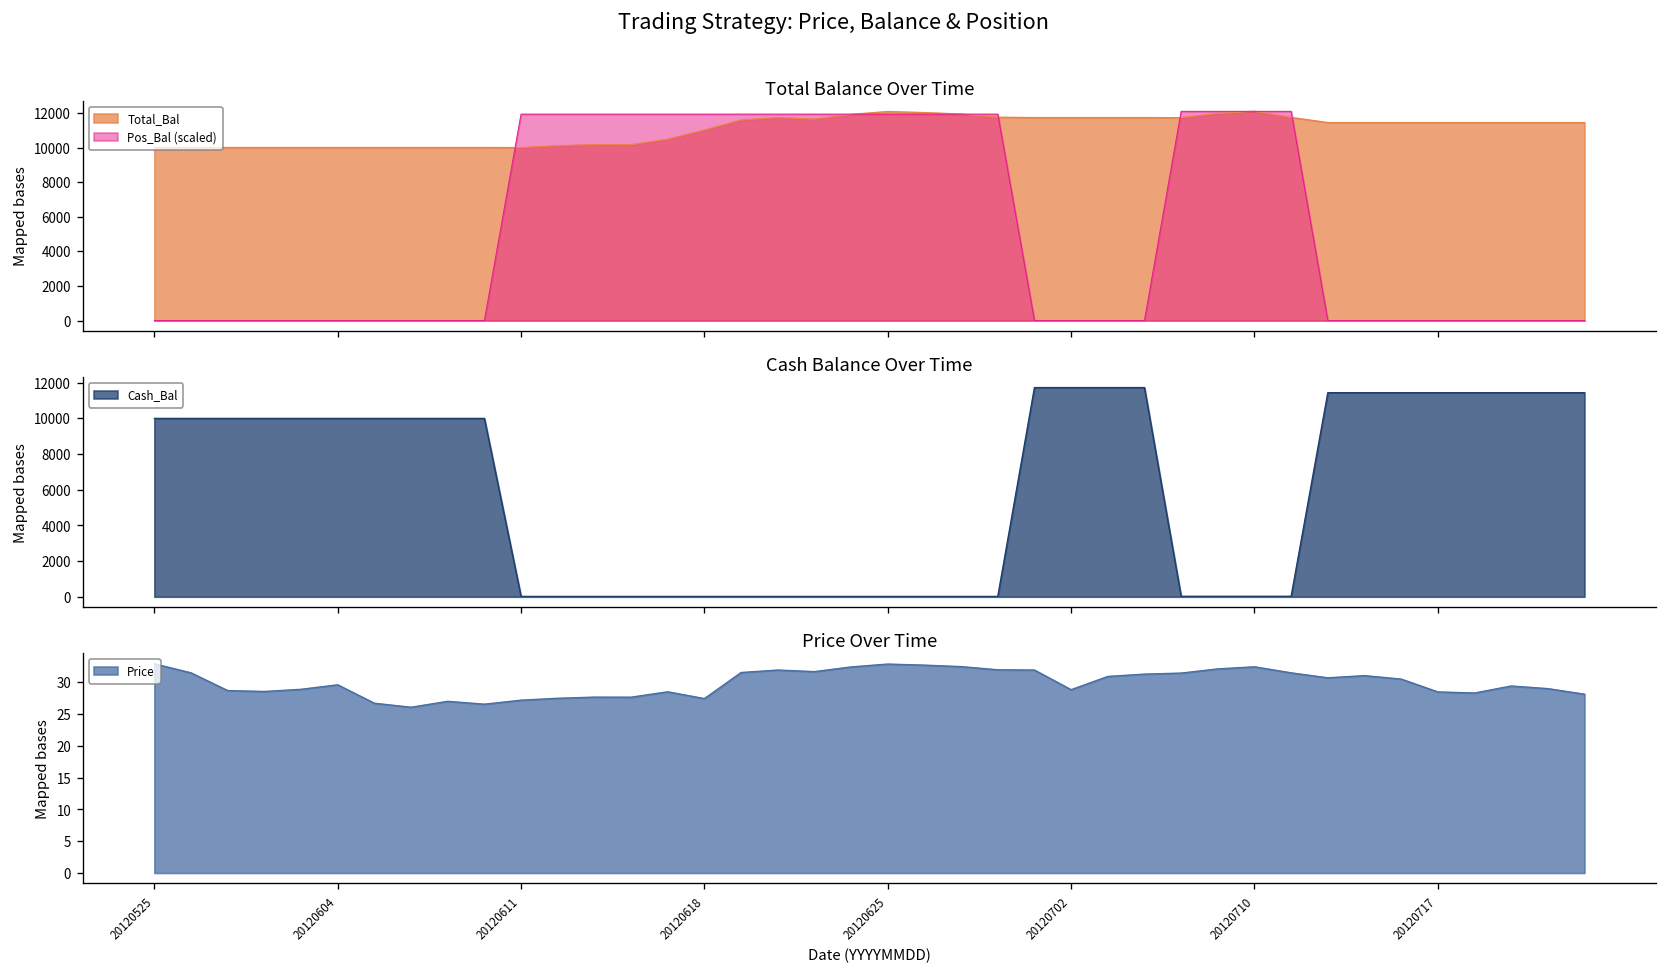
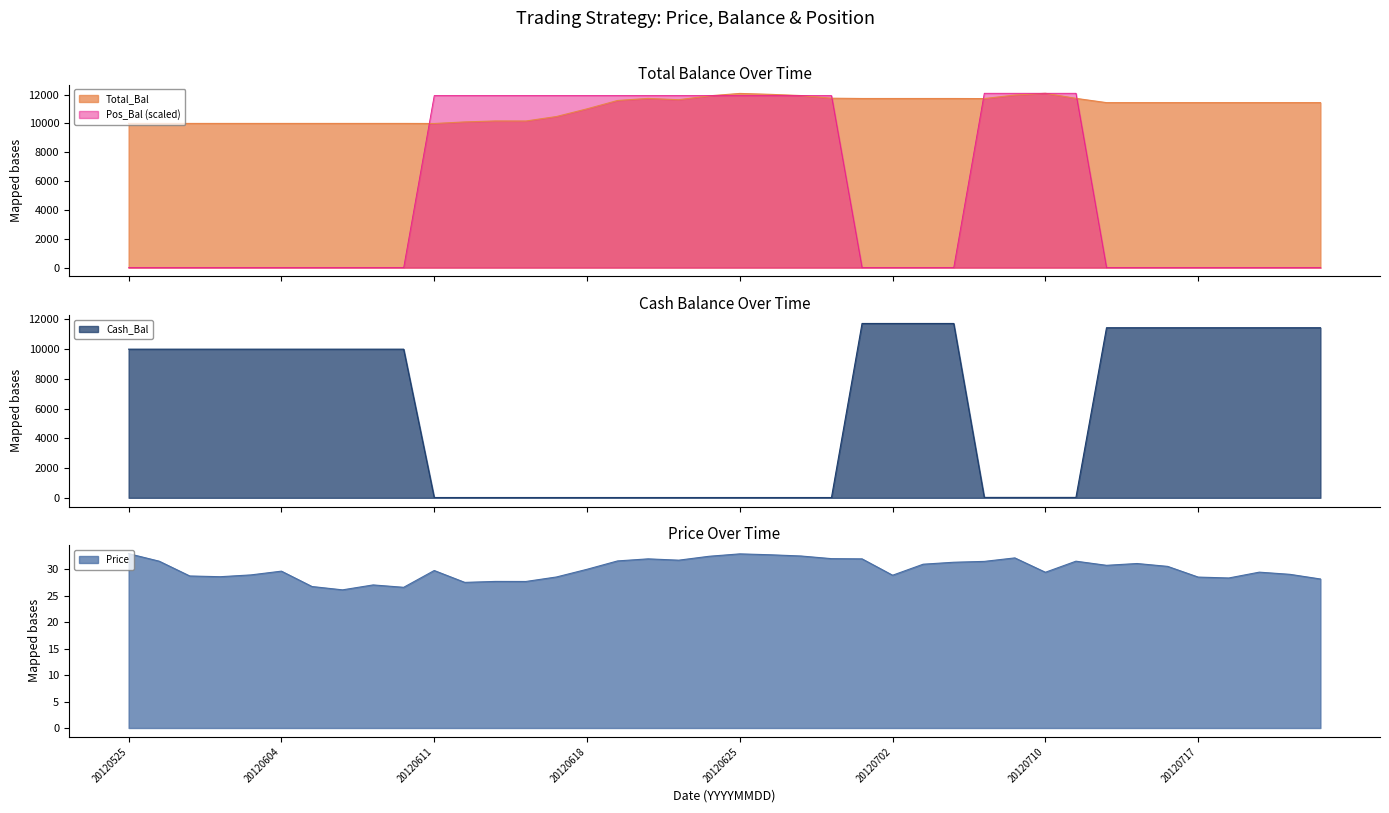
Price Over Time, 20120611: 27 -> 30
Price Over Time, 20120618: 27 -> 30
Price Over Time, 20120710: 32 -> 29
